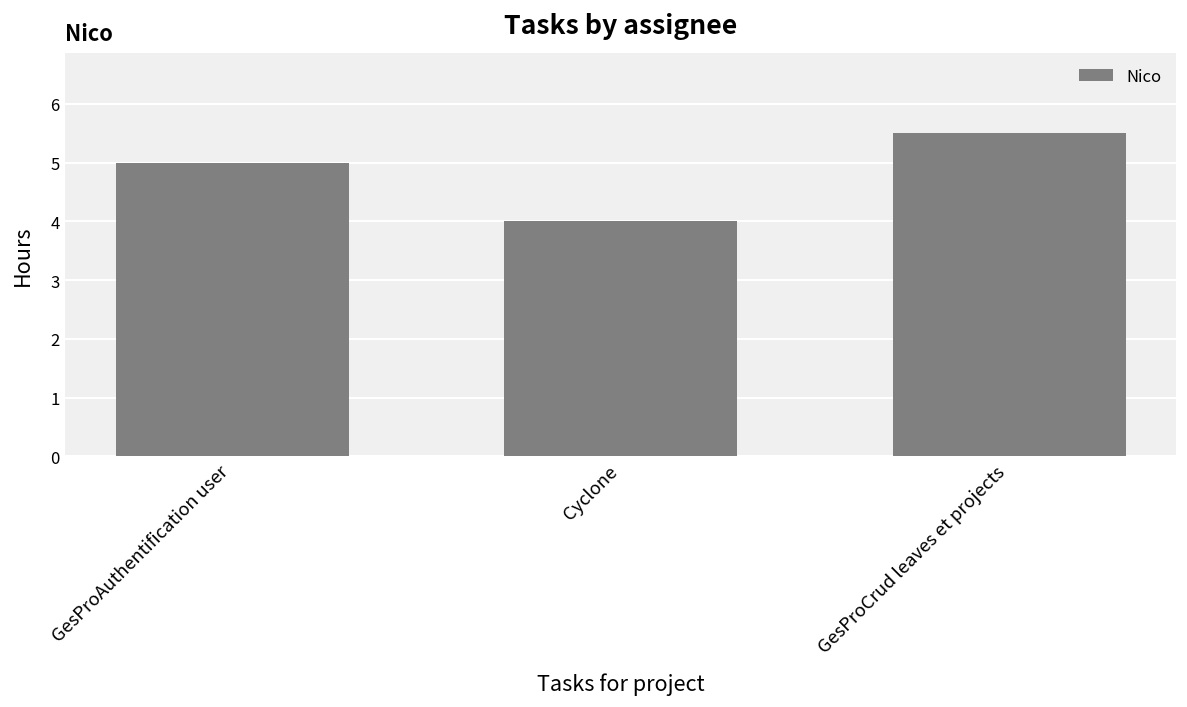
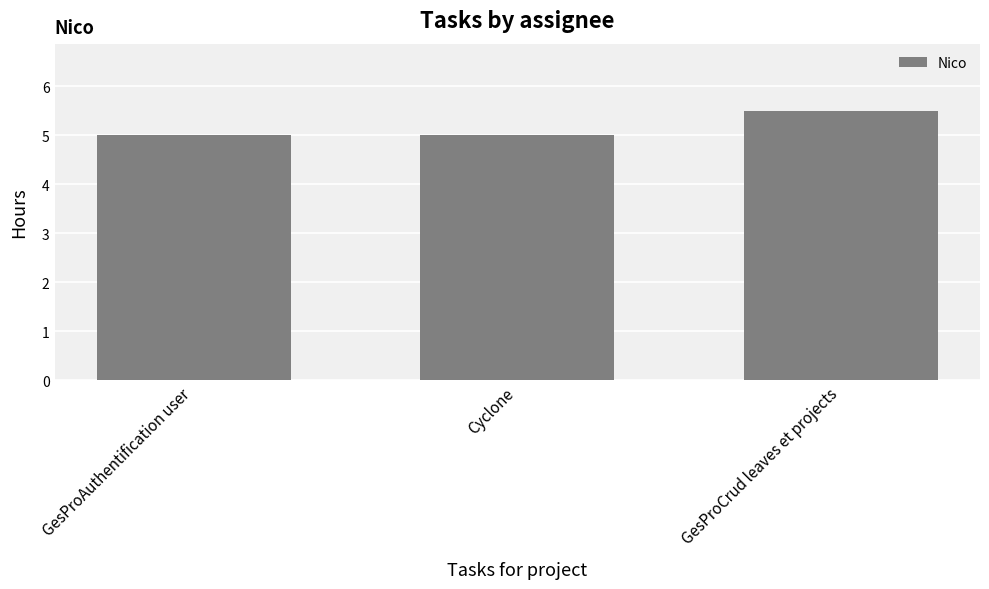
Cyclone: 4 -> 5
